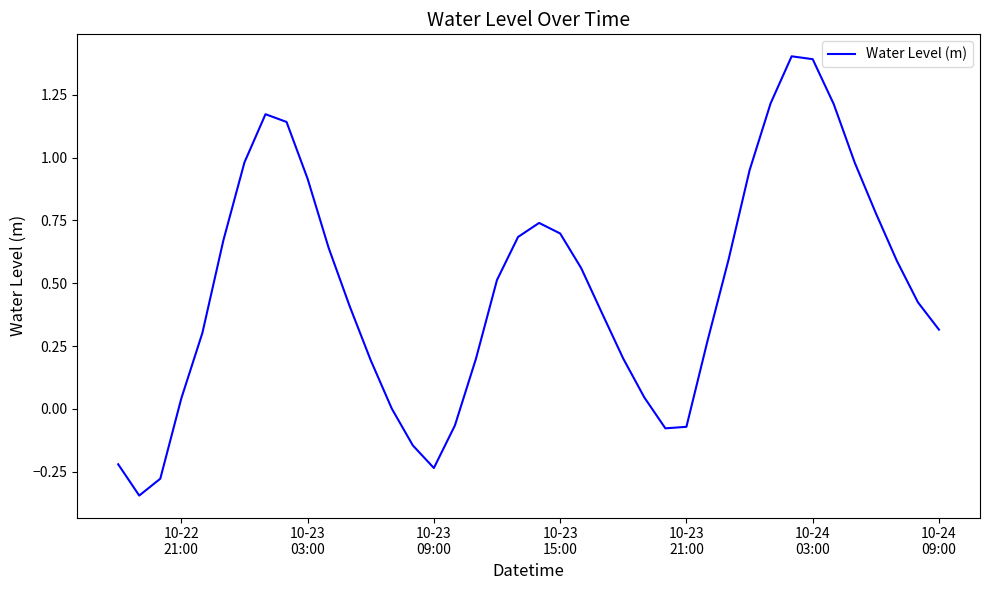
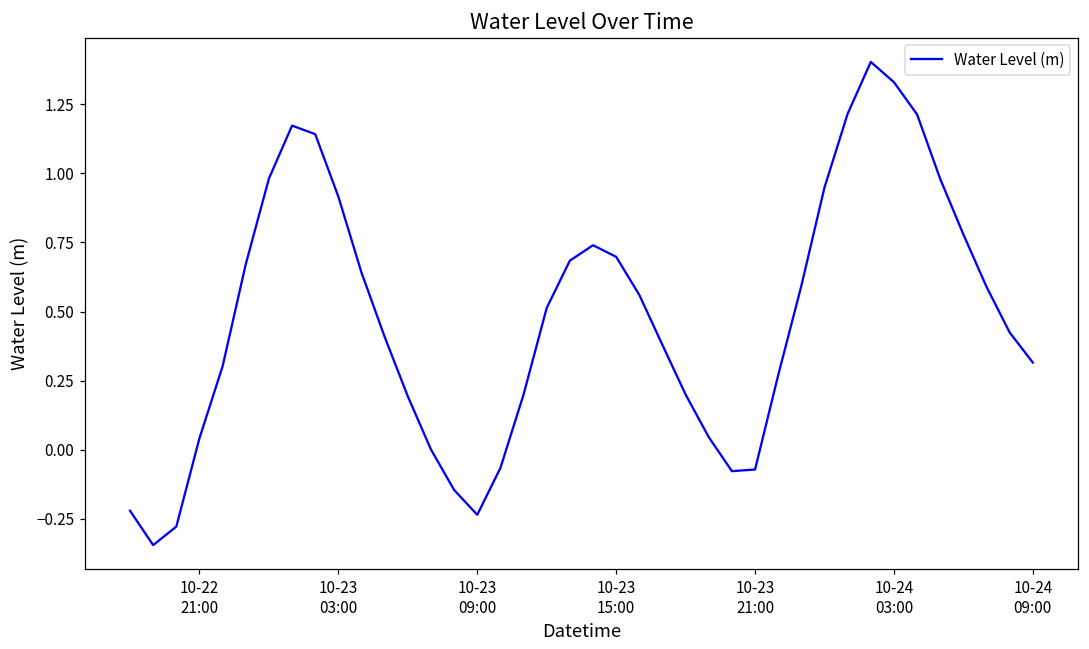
10-24 03:00: 1.39 -> 1.33
